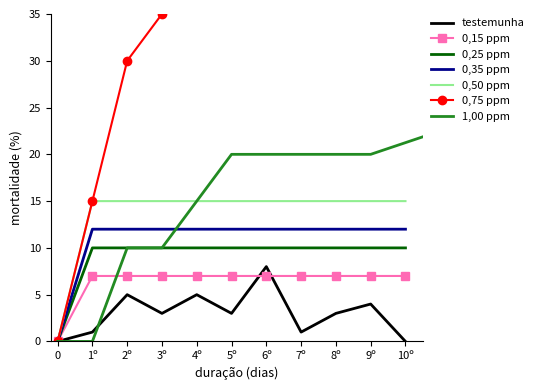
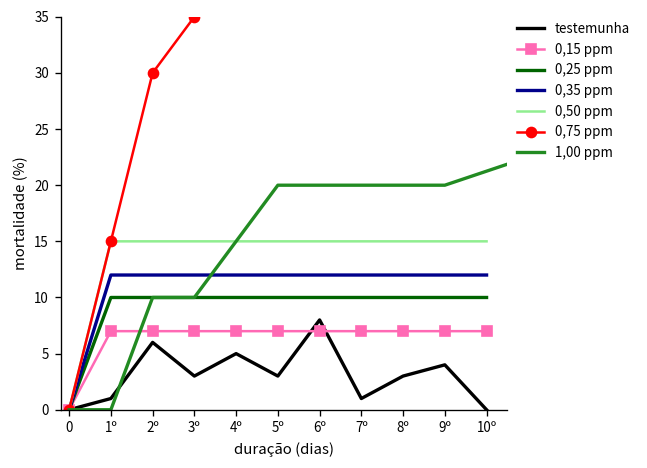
testemunha, 2º: 5 -> 6
